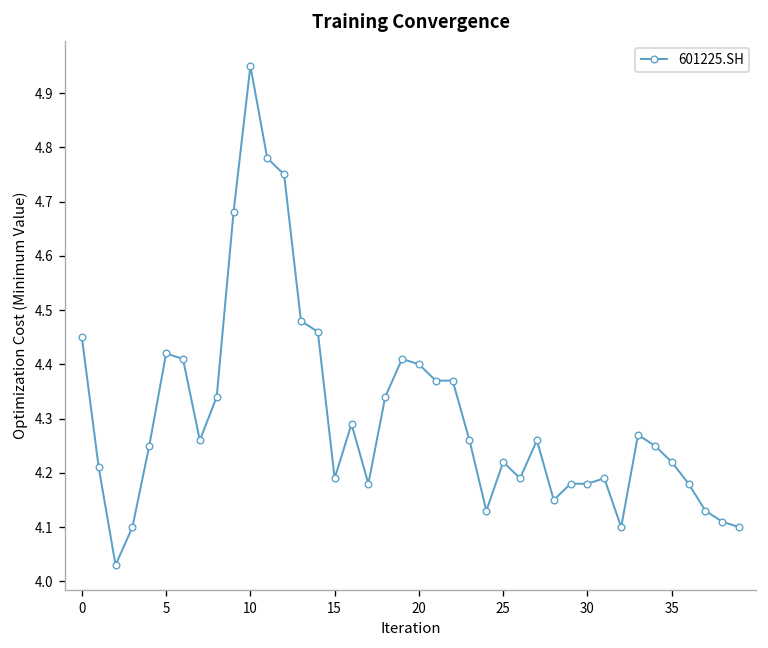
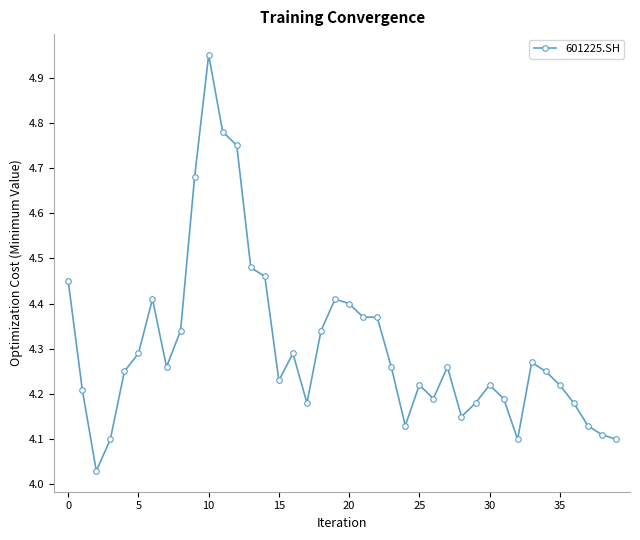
5: 4.42 -> 4.29
15: 4.19 -> 4.23
30: 4.18 -> 4.22
